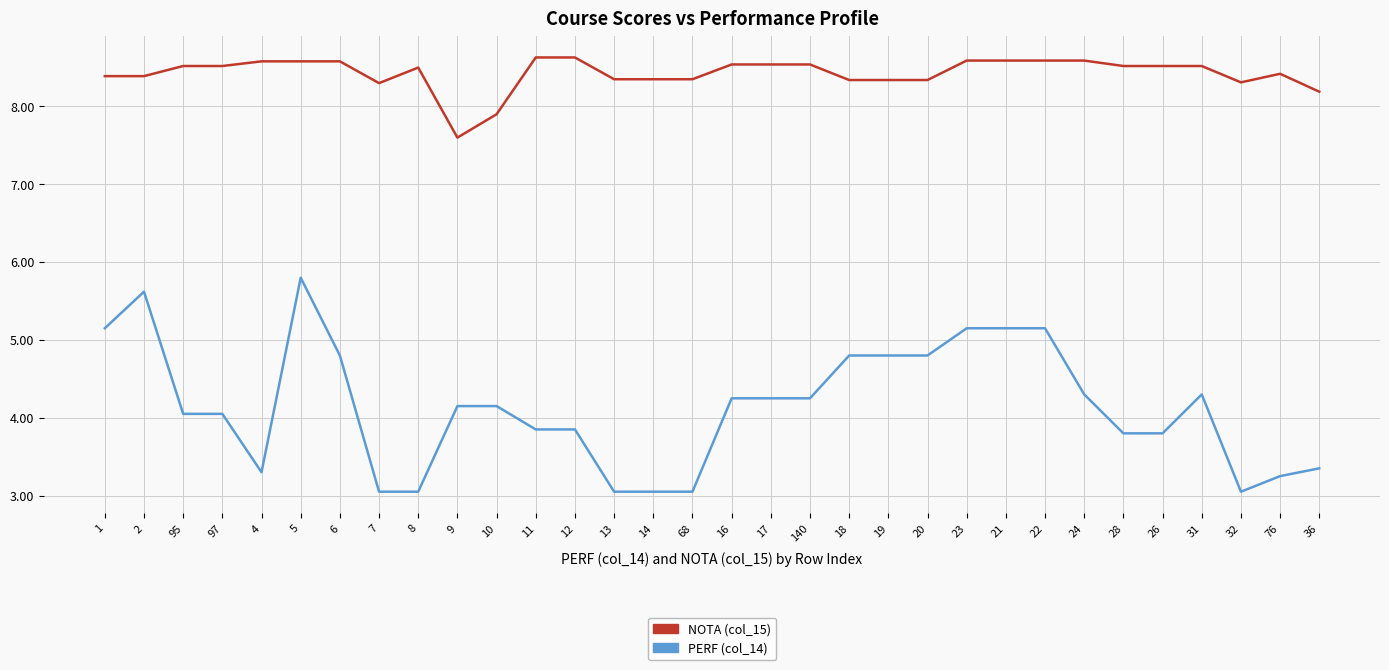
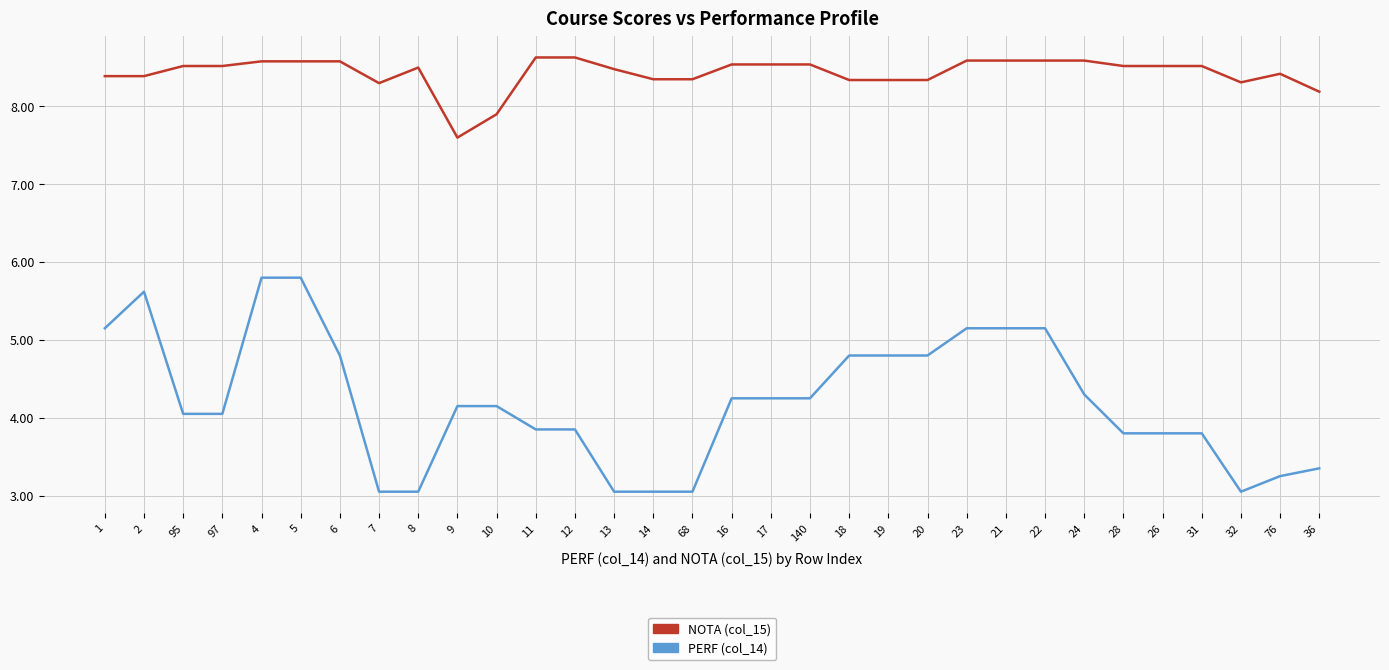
PERF (col_14), 4: 3.3 -> 5.8
NOTA (col_15), 13: 8.4 -> 8.5
PERF (col_14), 31: 4.3 -> 3.8
